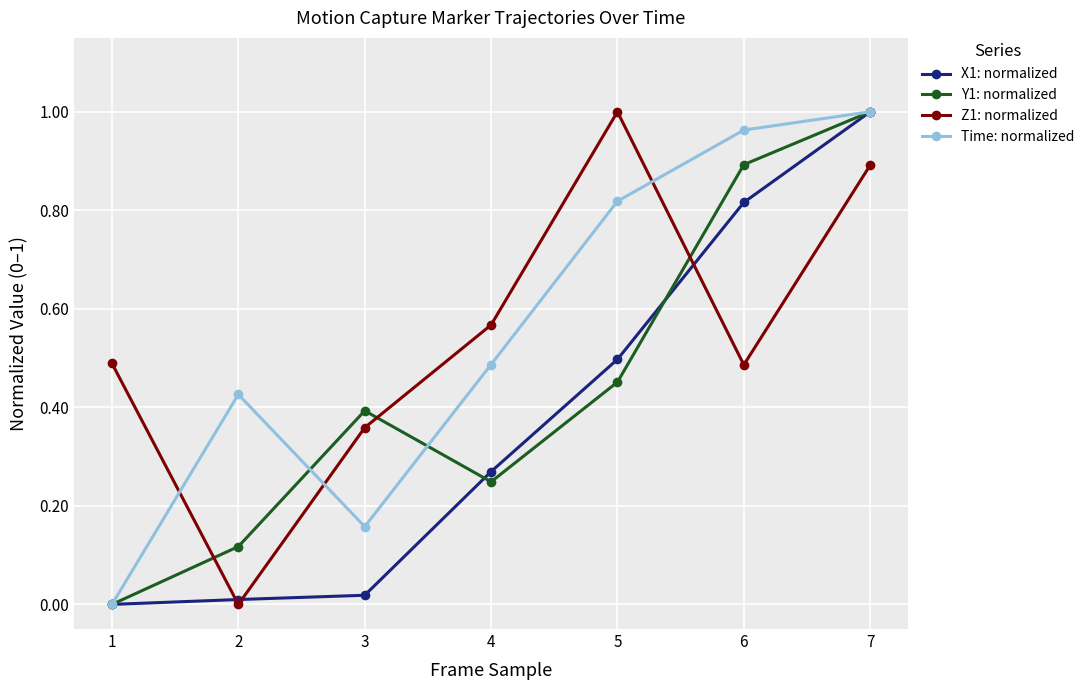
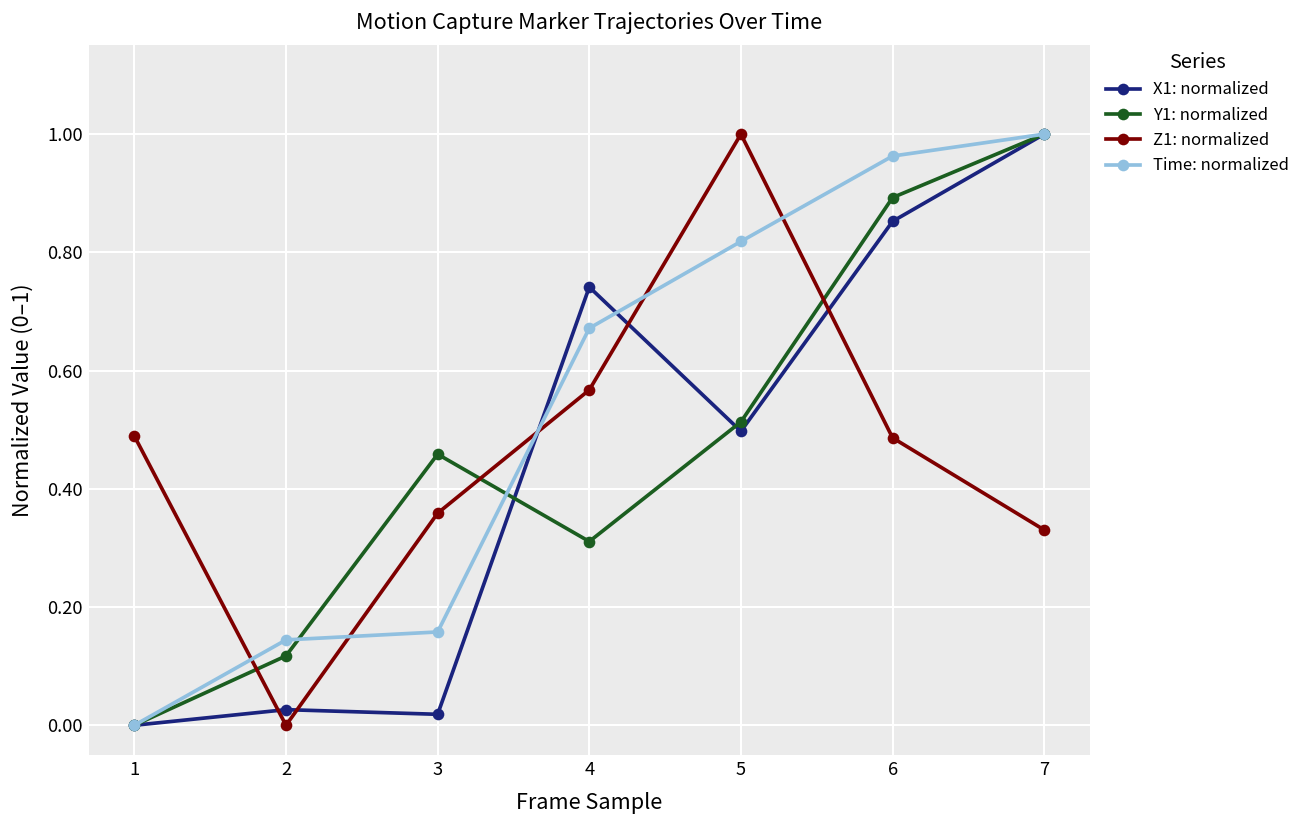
X1: normalized, 2: 0.01 -> 0.03
Time: normalized, 2: 0.43 -> 0.14
Y1: normalized, 3: 0.39 -> 0.46
X1: normalized, 4: 0.27 -> 0.74
Y1: normalized, 4: 0.25 -> 0.31
Time: normalized, 4: 0.49 -> 0.67
Y1: normalized, 5: 0.45 -> 0.51
X1: normalized, 6: 0.82 -> 0.85
Z1: normalized, 7: 0.89 -> 0.33
